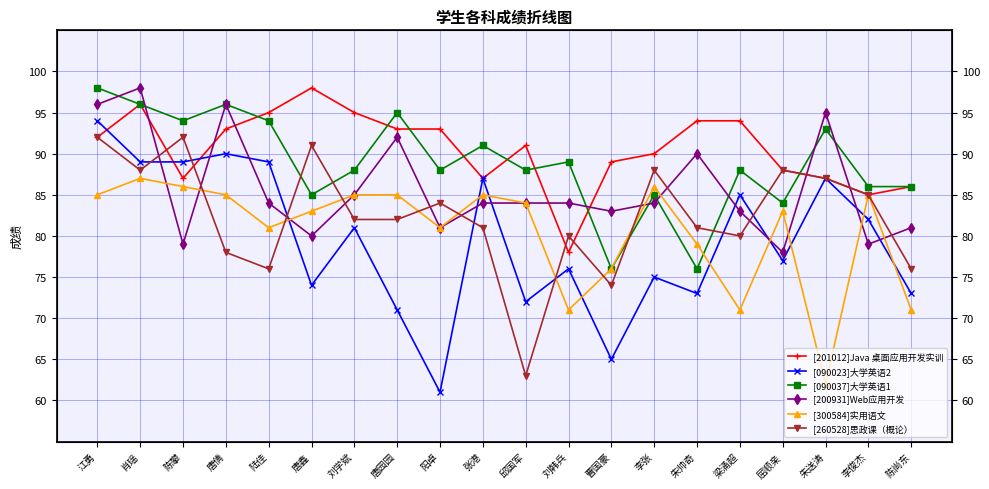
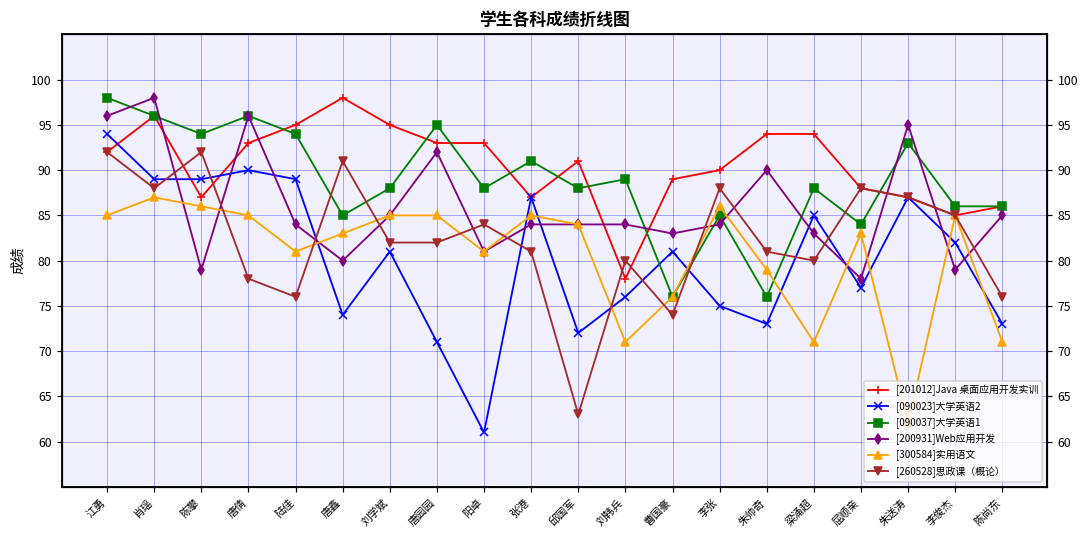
[090023]大学英语2, 曹国豪: 65 -> 81
[200931]Web应用开发, 陈尚东: 81 -> 85
